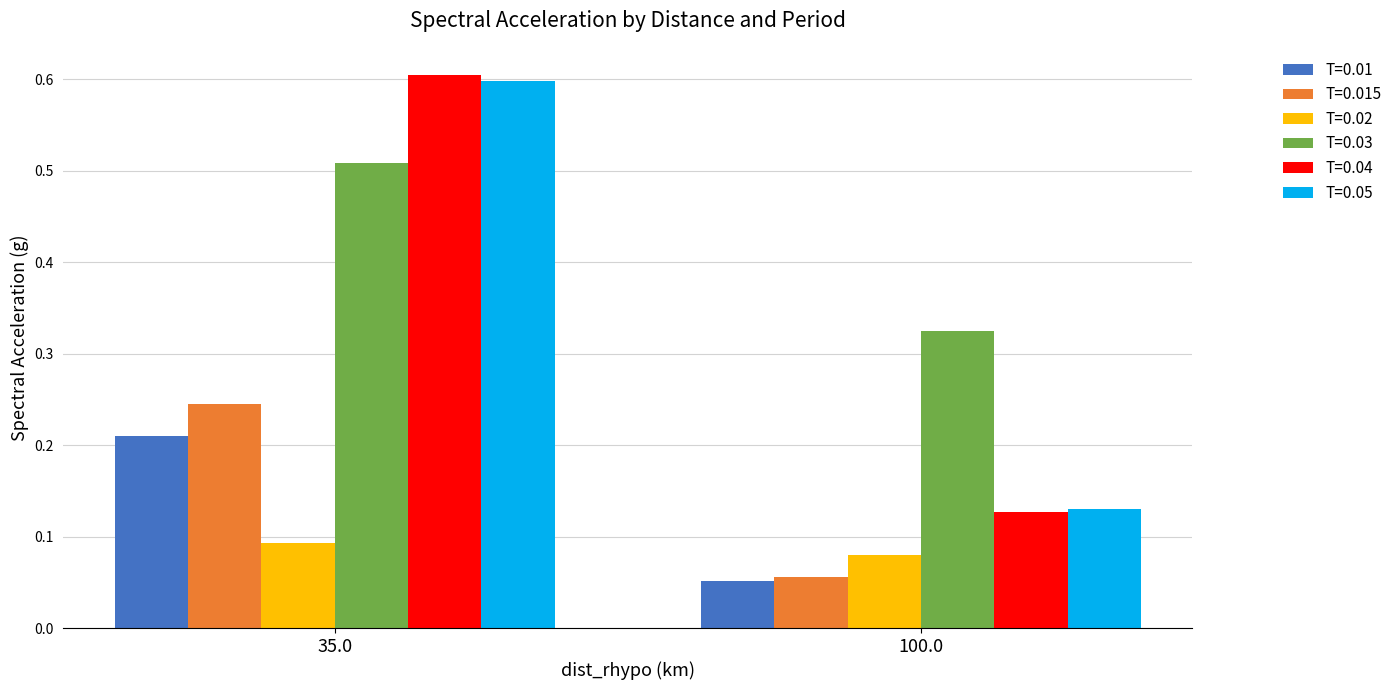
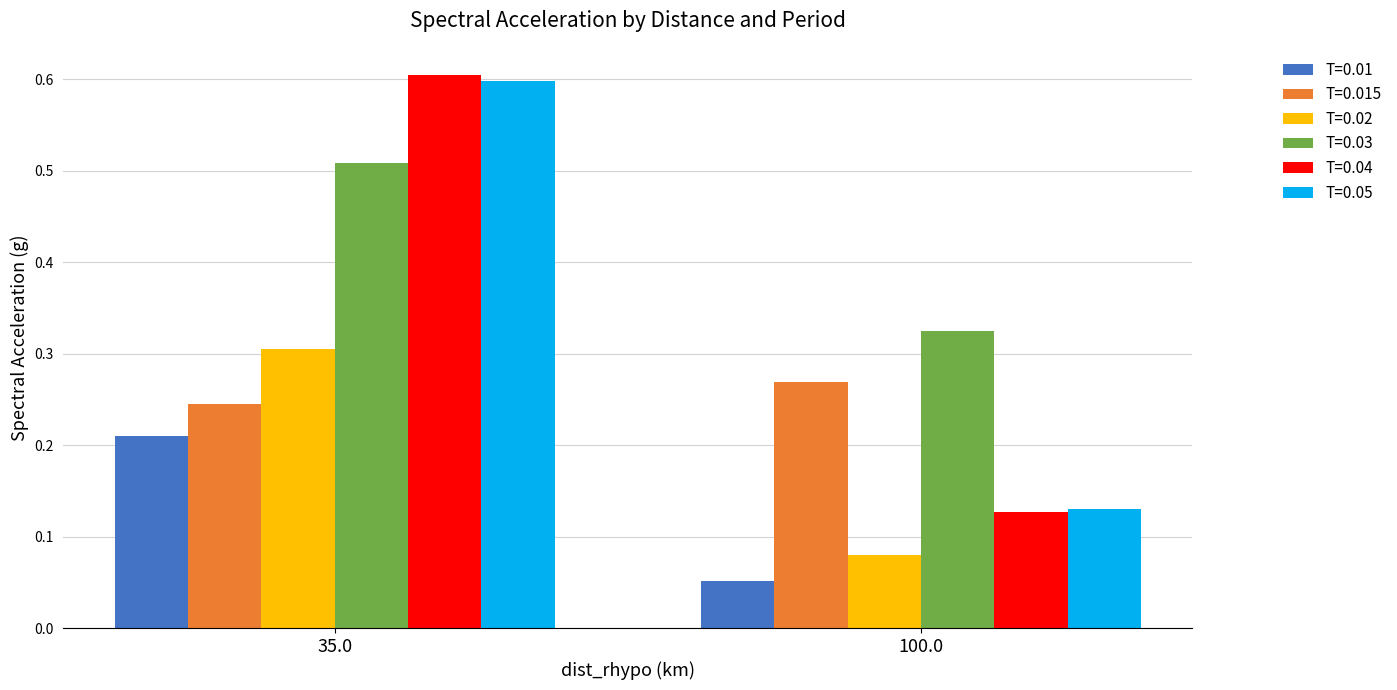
T=0.02, 35.0: 0.09 -> 0.31
T=0.015, 100.0: 0.06 -> 0.27
